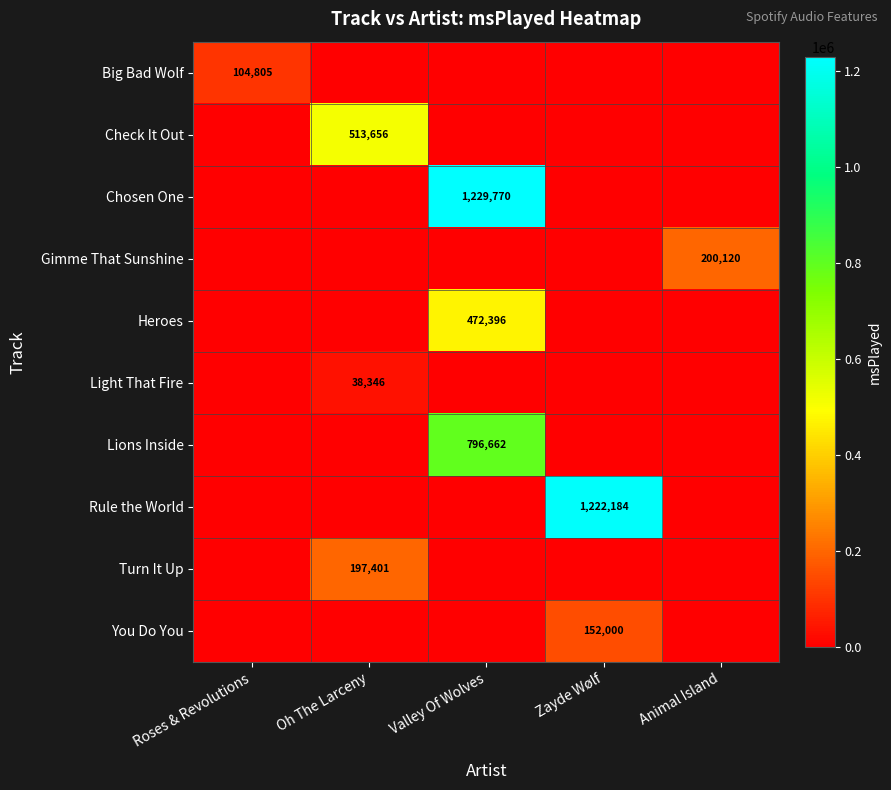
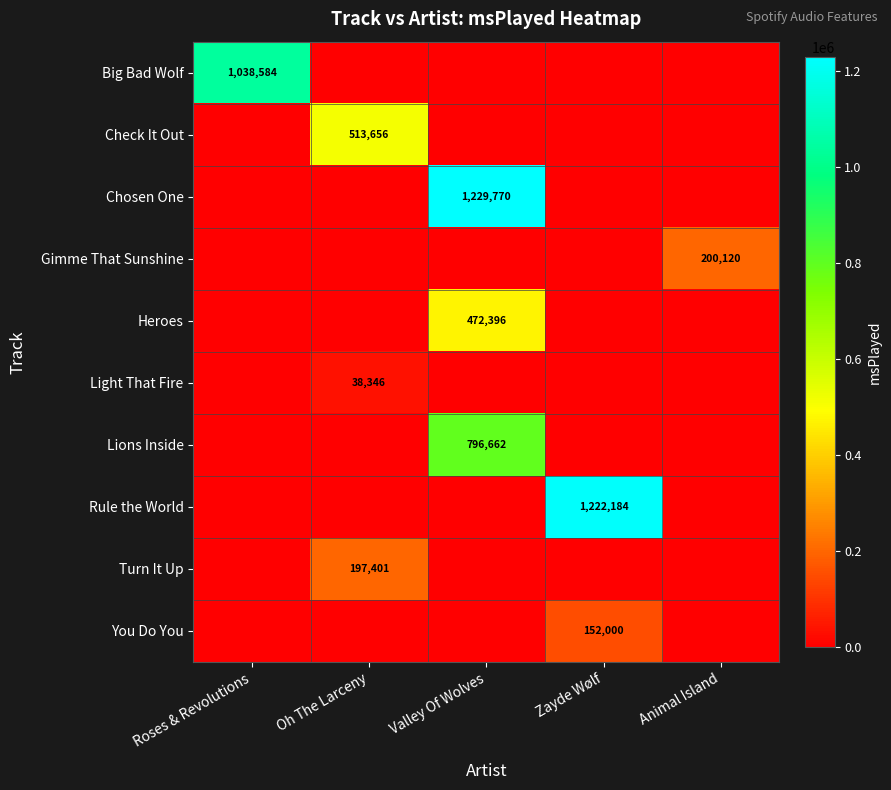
Big Bad Wolf, Roses & Revolutions: 104,805 -> 1,038,584
